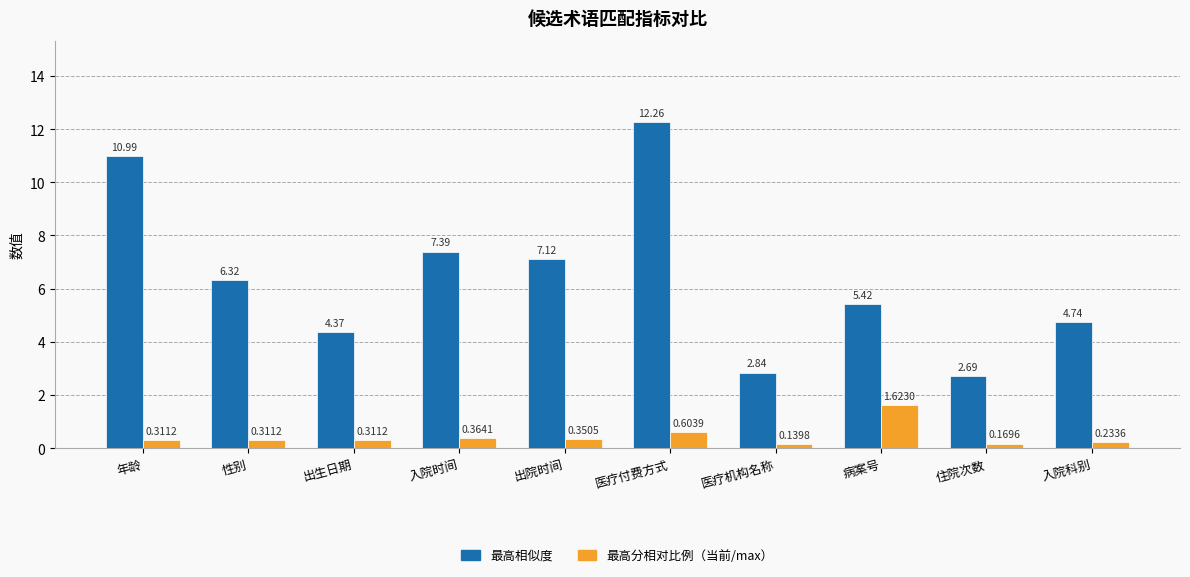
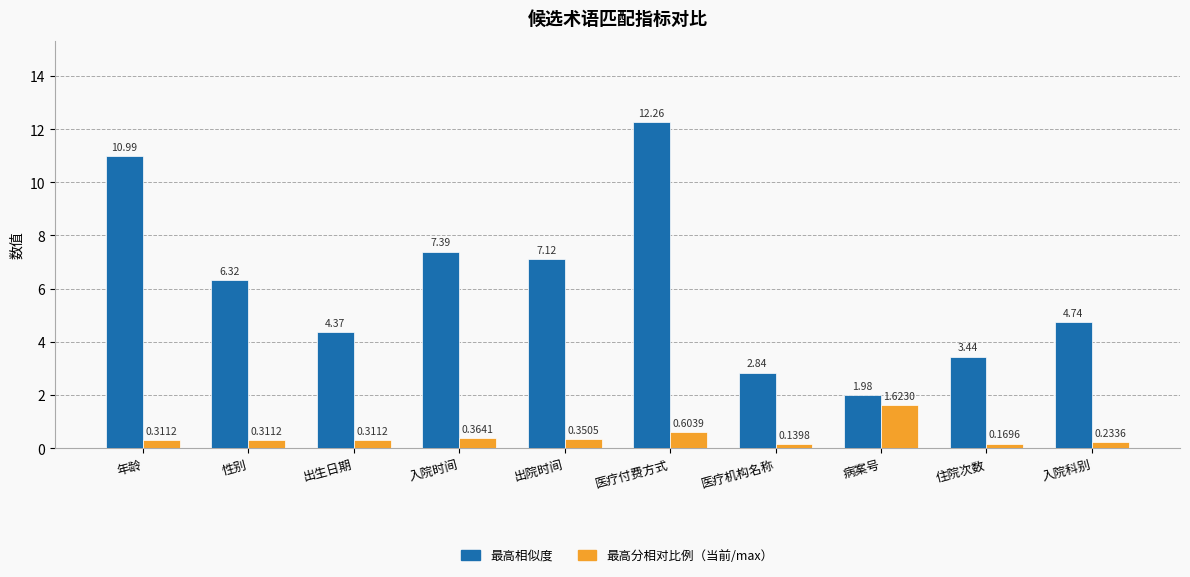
最高相似度, 病案号: 5.42 -> 1.98
最高相似度, 住院次数: 2.69 -> 3.44
